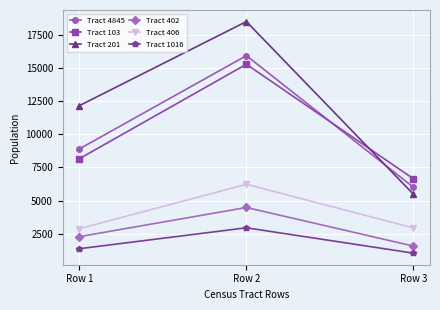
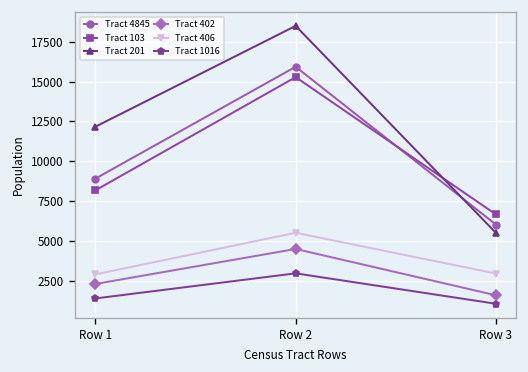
Tract 406, Row 2: 6200 -> 5500
